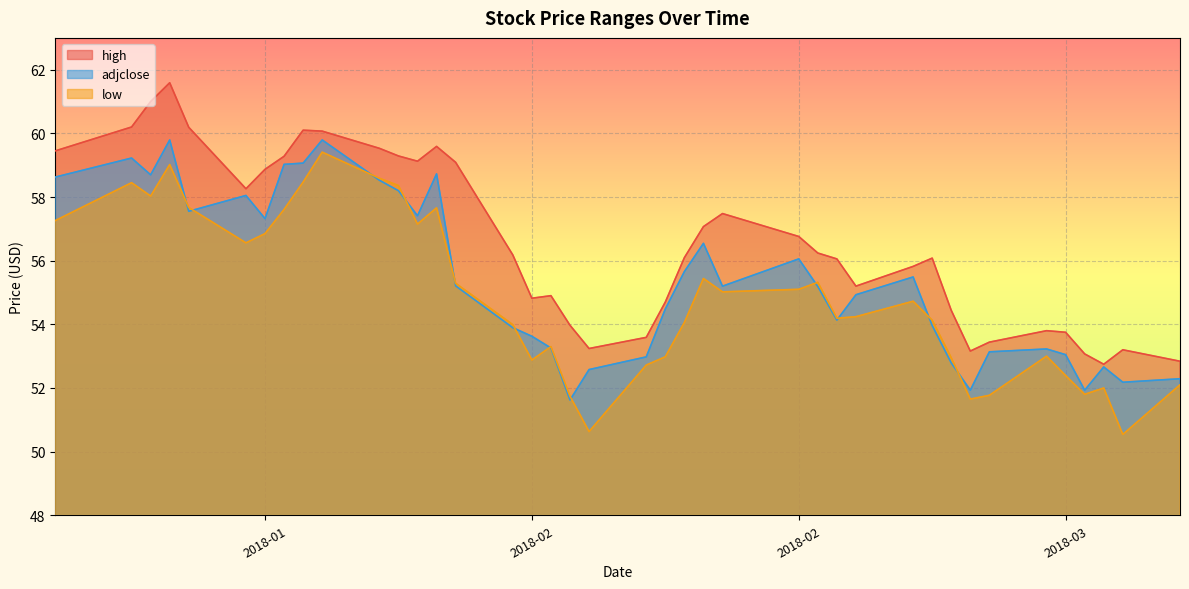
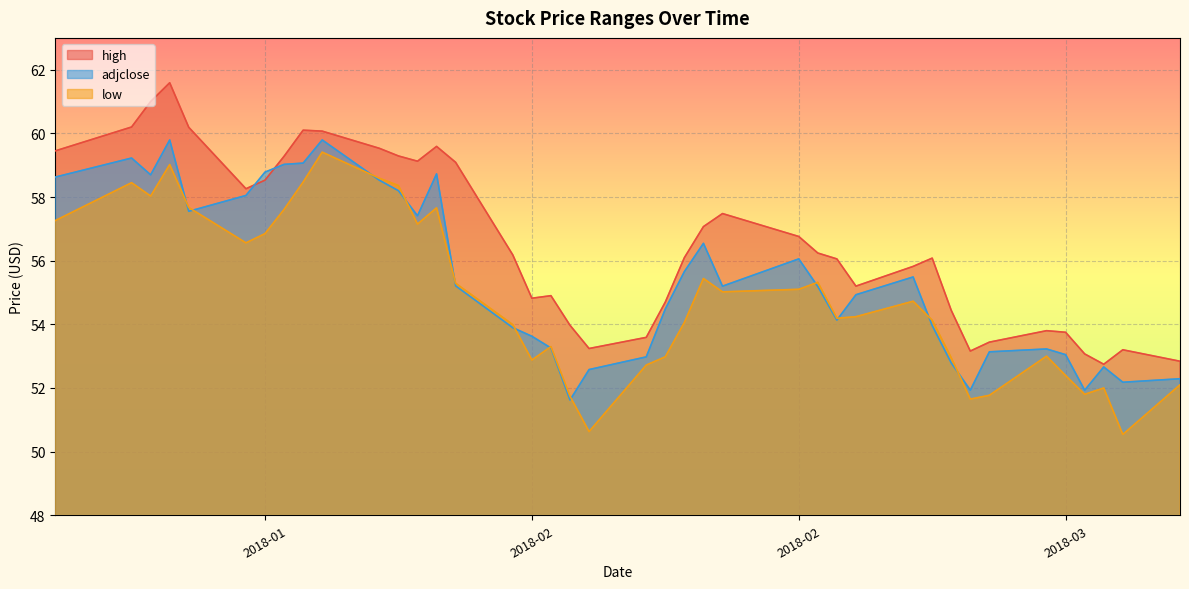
high, 2018-01: 58.9 -> 58.5
adjclose, 2018-01: 57.3 -> 58.8
